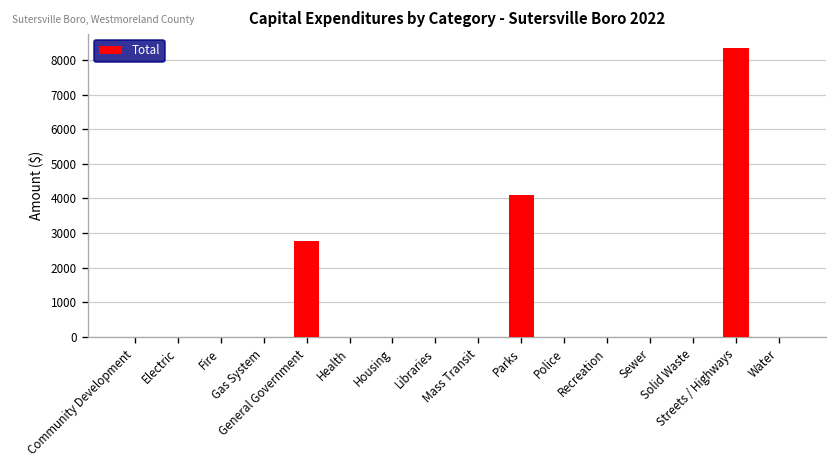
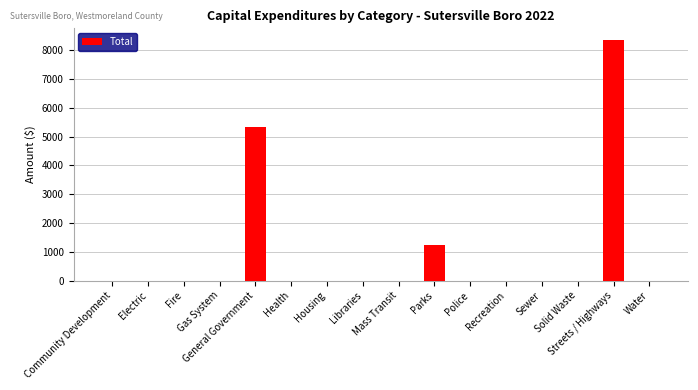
General Government: 2800 -> 5300
Parks: 4100 -> 1200
